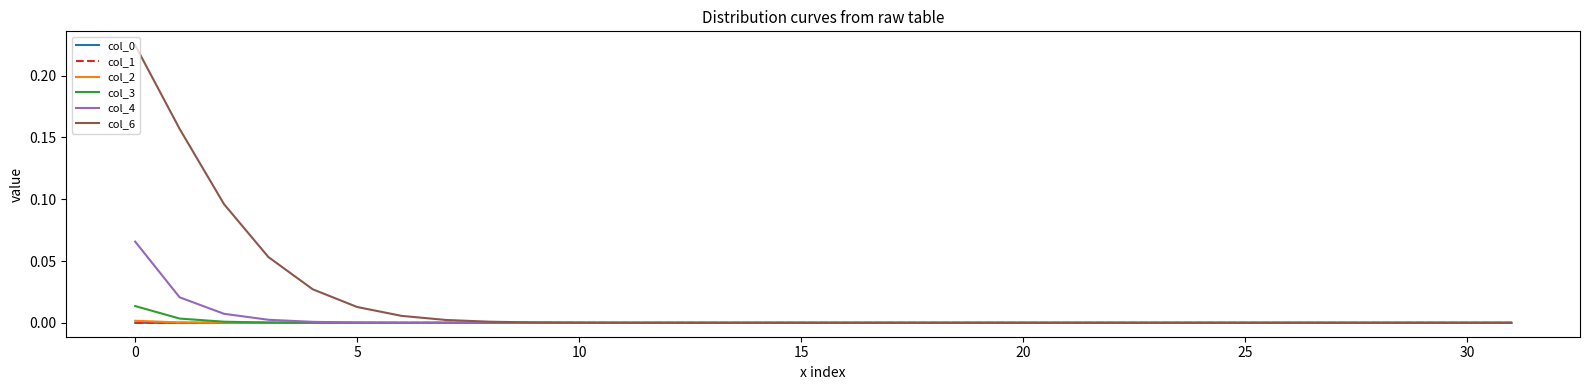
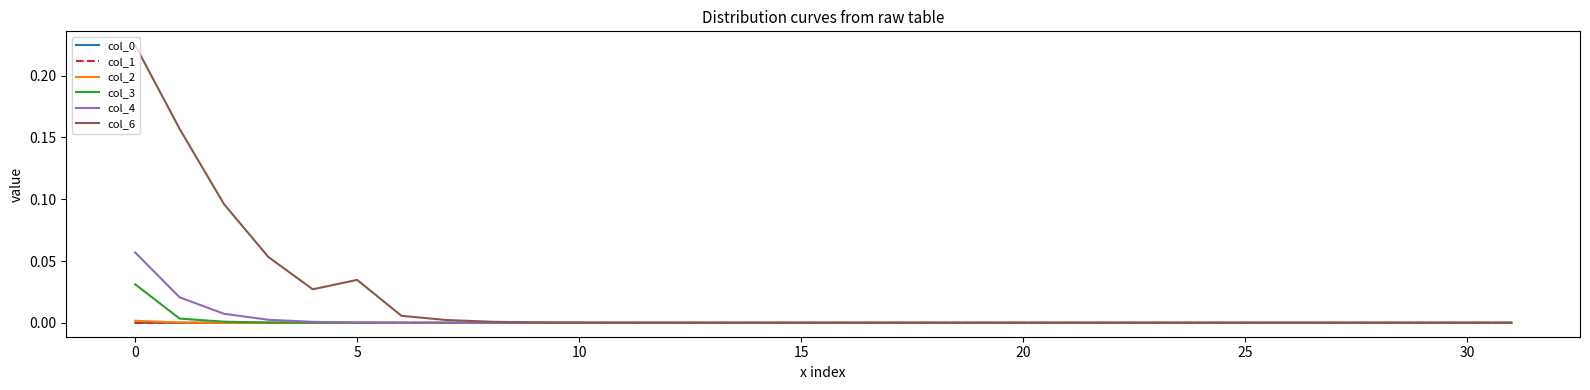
col_3, 0: 0.014 -> 0.031
col_4, 0: 0.066 -> 0.057
col_6, 5: 0.013 -> 0.035
